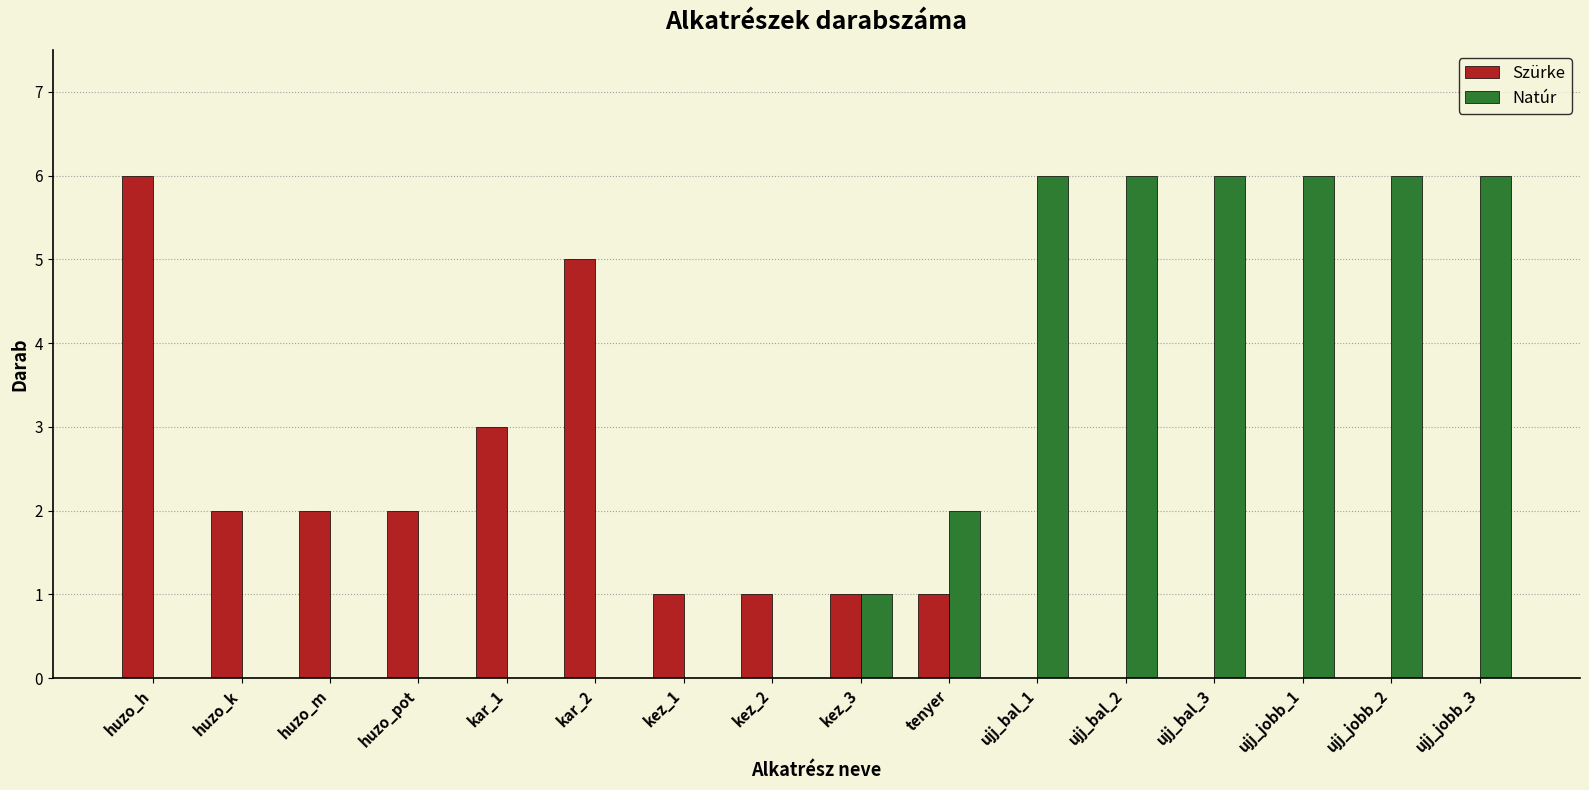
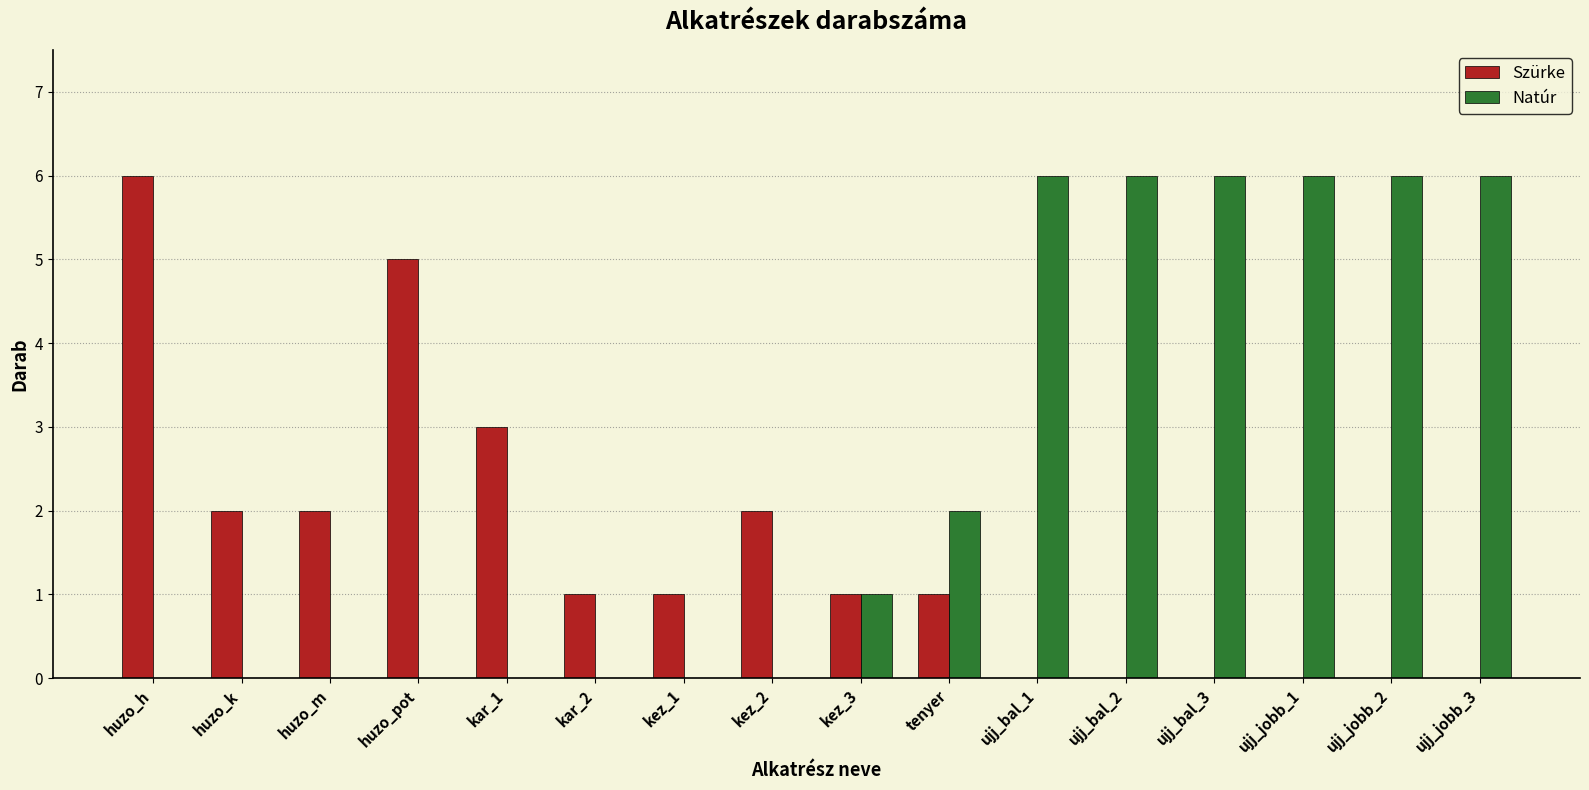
Szürke, huzo_pot: 2 -> 5
Szürke, kar_2: 5 -> 1
Szürke, kez_2: 1 -> 2
